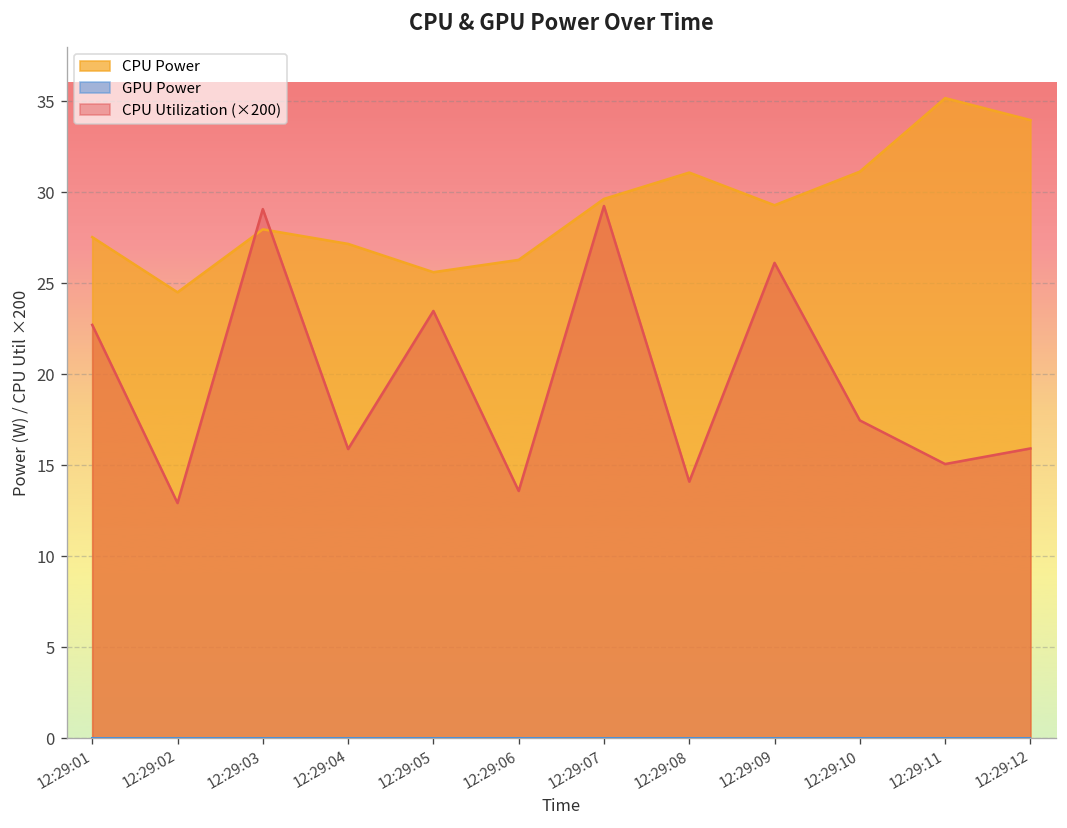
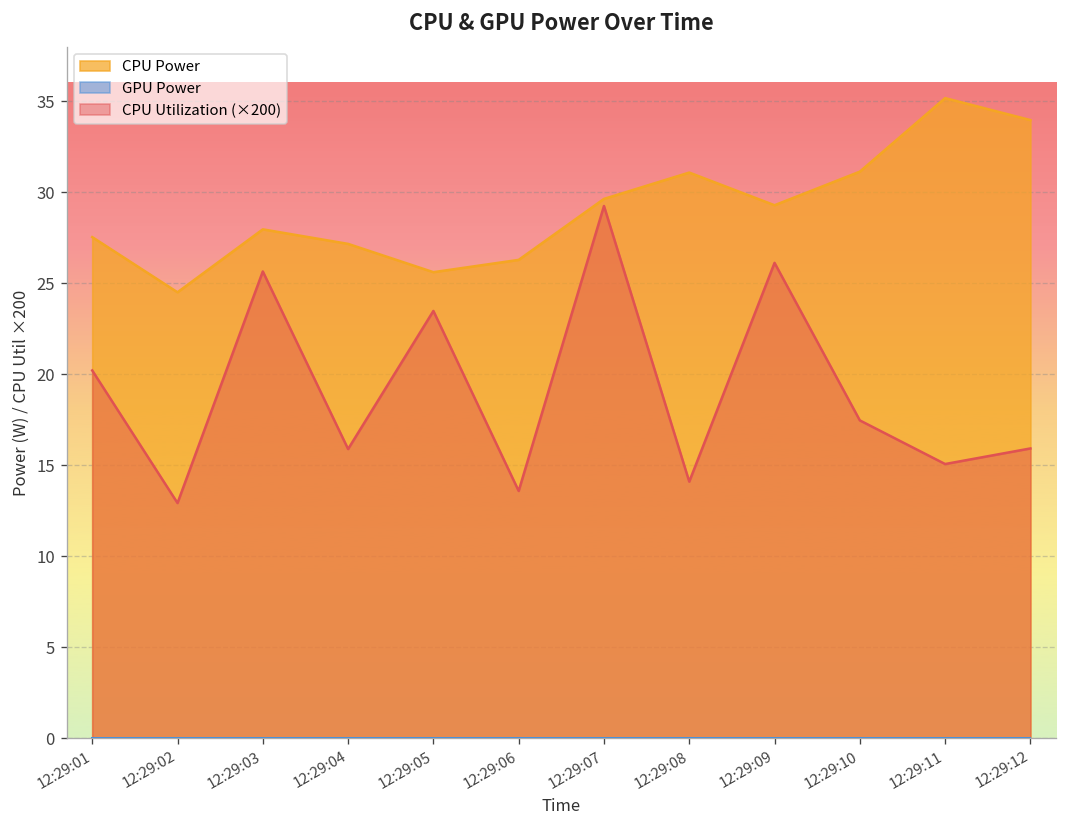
CPU Utilization (×200), 12:29:01: 22.7 -> 20.2
CPU Utilization (×200), 12:29:03: 29.1 -> 25.6
